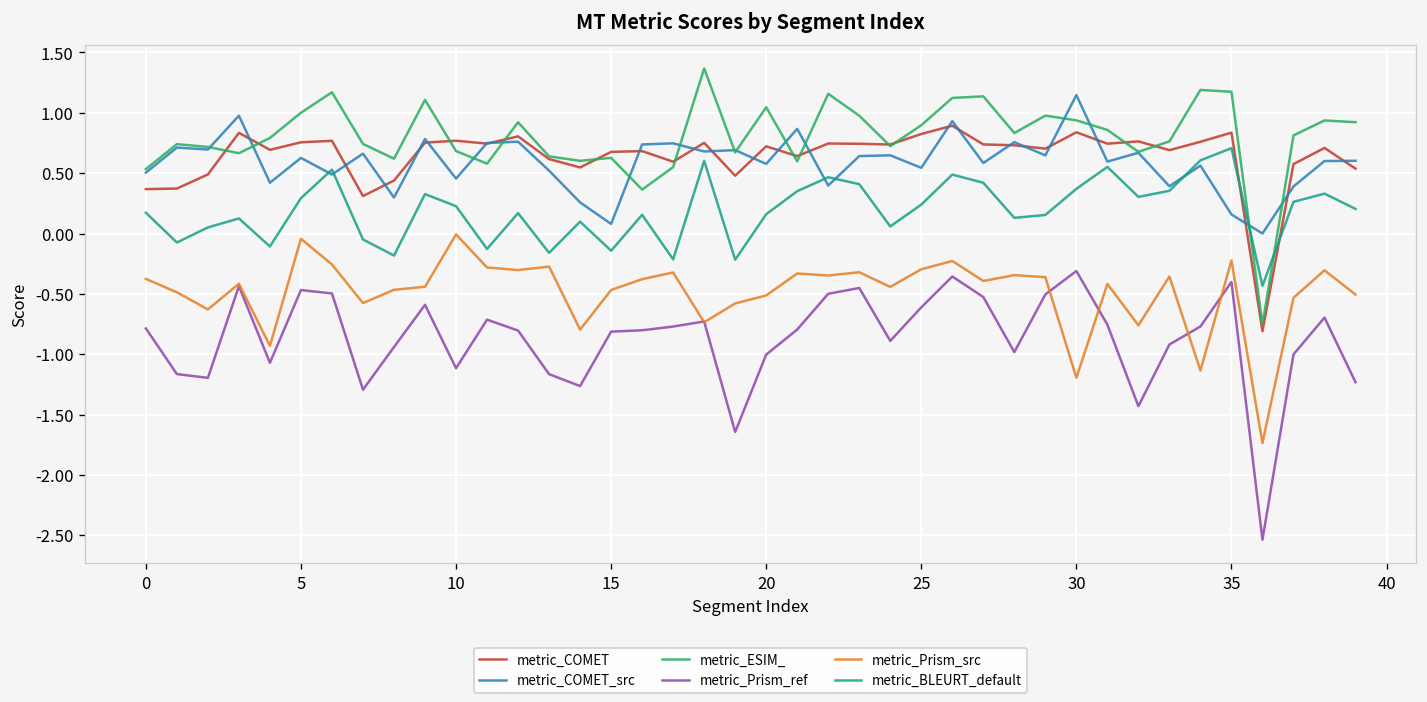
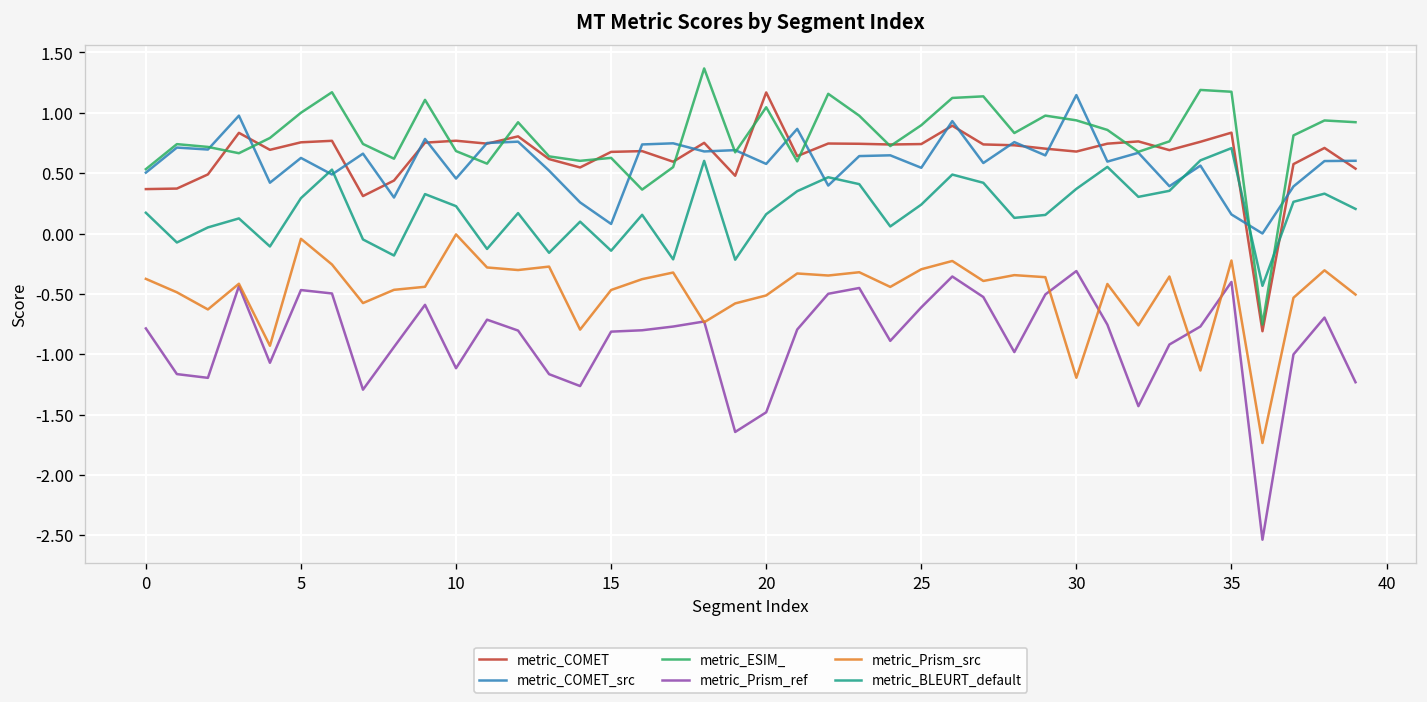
metric_COMET, 20: 0.72 -> 1.17
metric_Prism_ref, 20: -1.00 -> -1.48
metric_COMET, 25: 0.82 -> 0.74
metric_COMET, 30: 0.84 -> 0.68
